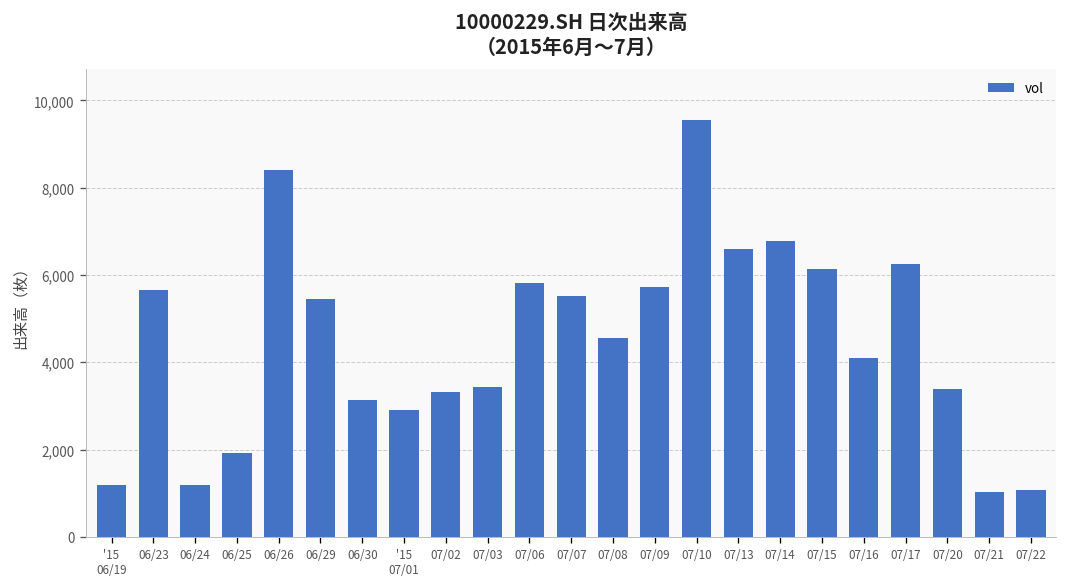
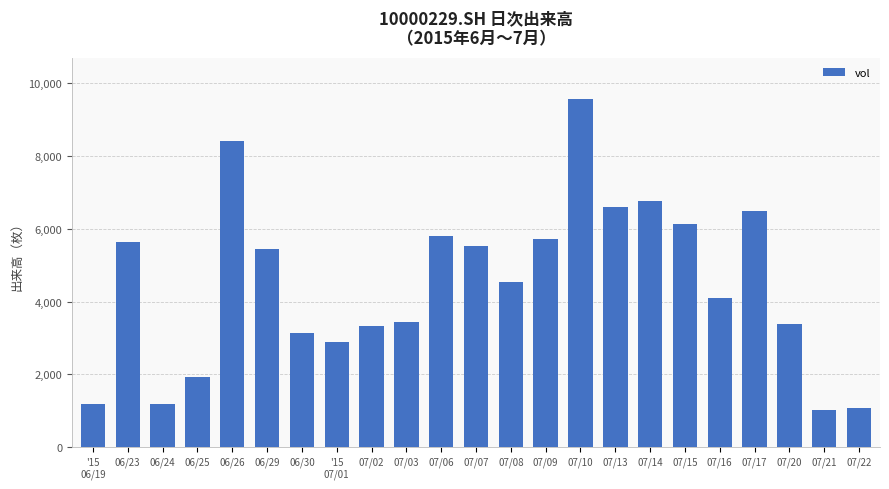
07/17: 6,200 -> 6,500
